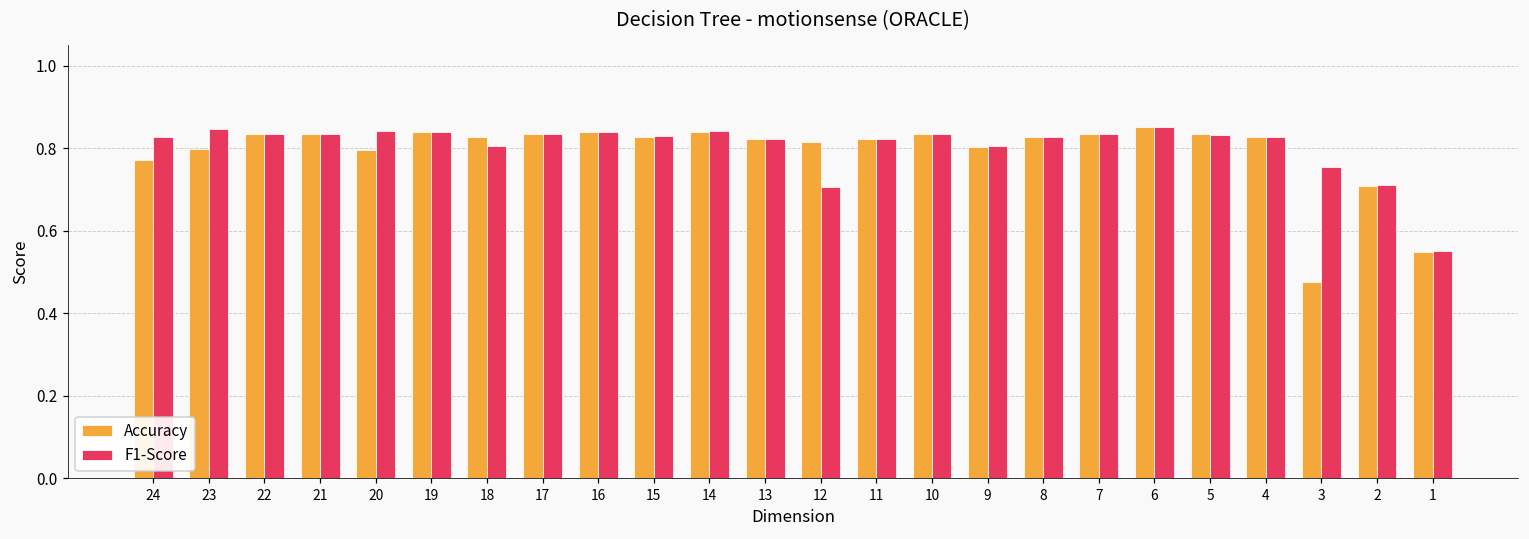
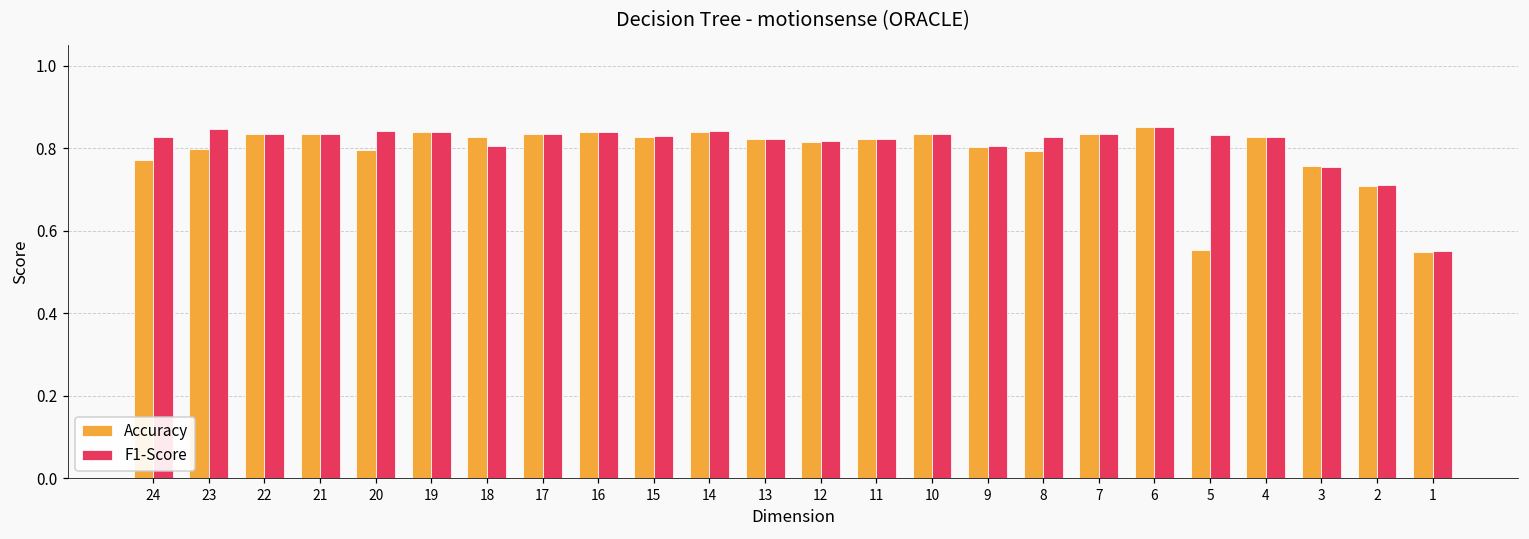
F1-Score, 12: 0.70 -> 0.82
Accuracy, 8: 0.83 -> 0.79
Accuracy, 5: 0.83 -> 0.55
Accuracy, 3: 0.47 -> 0.76
